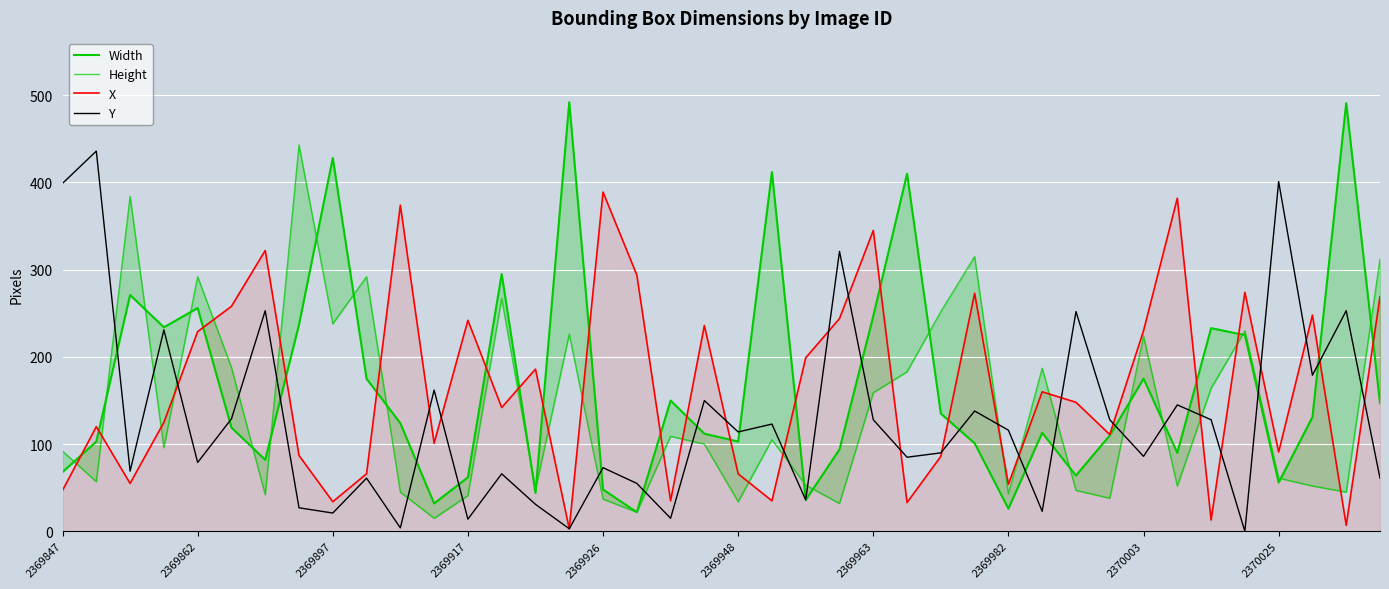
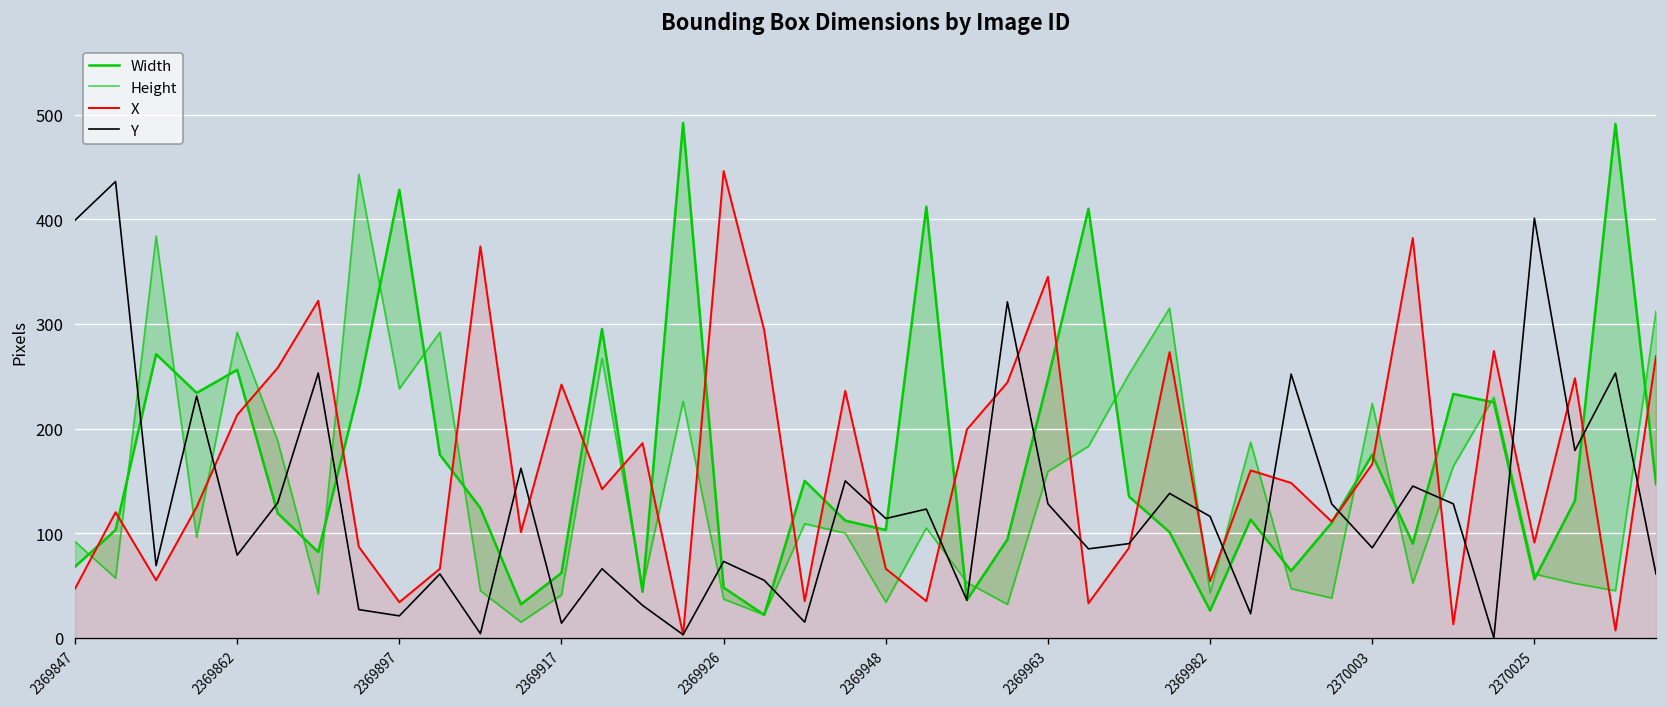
X, 2369862: 230 -> 210
X, 2369926: 390 -> 450
X, 2370003: 230 -> 170
